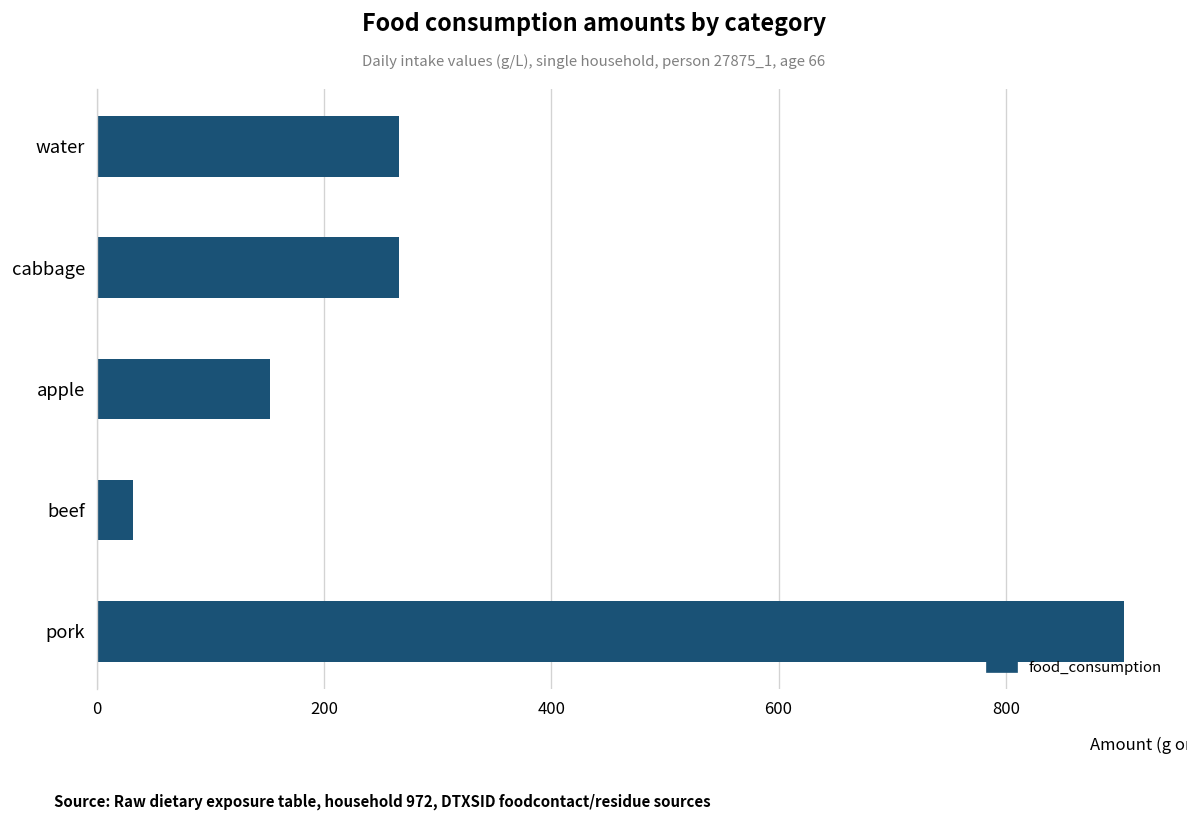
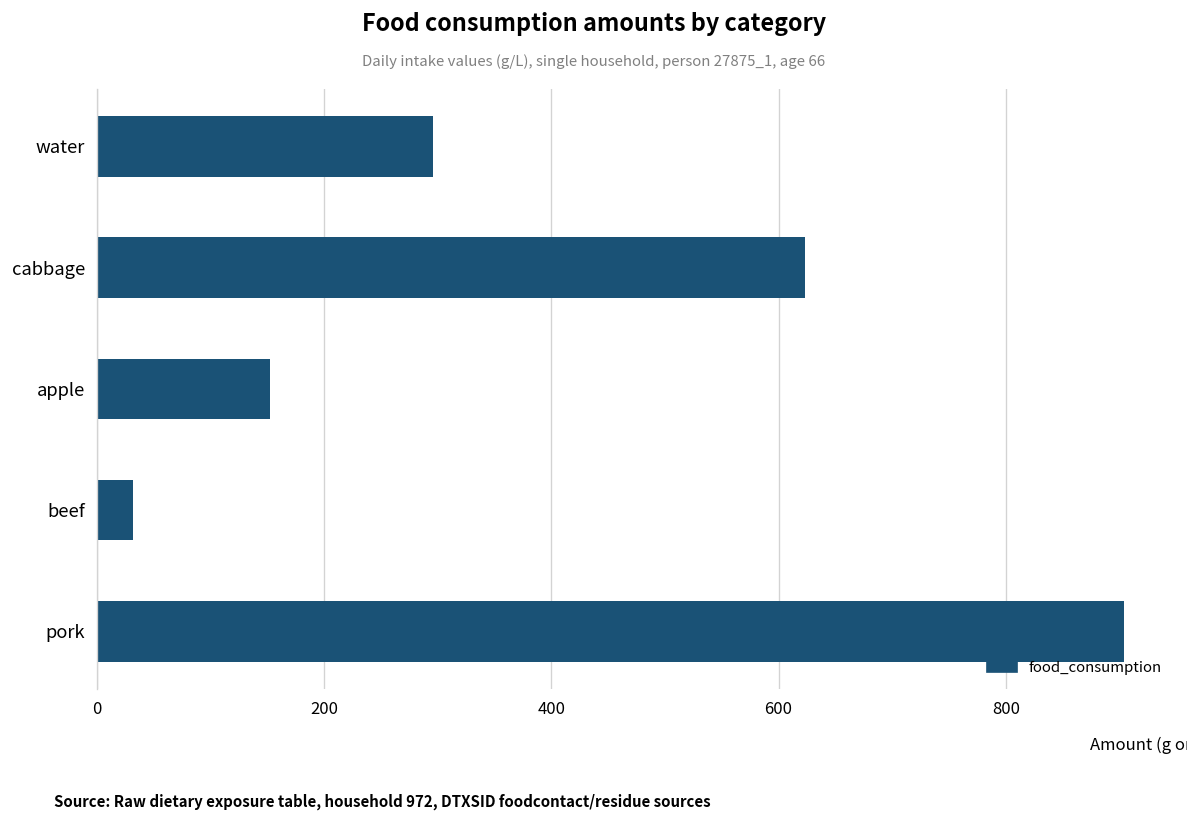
water: 270 -> 300
cabbage: 270 -> 620
